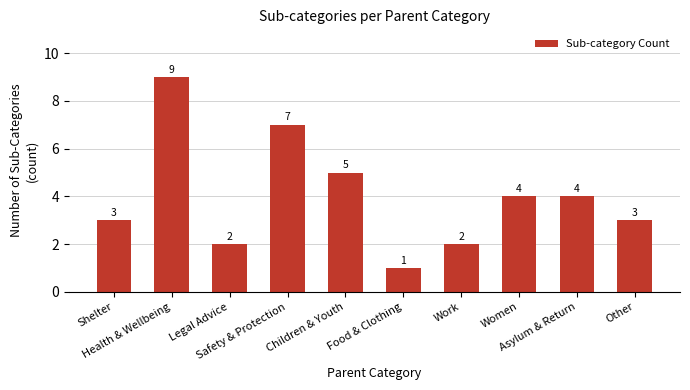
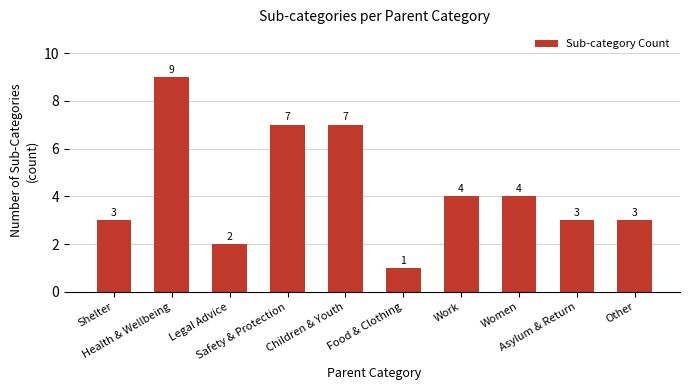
Children & Youth: 5 -> 7
Work: 2 -> 4
Asylum & Return: 4 -> 3
